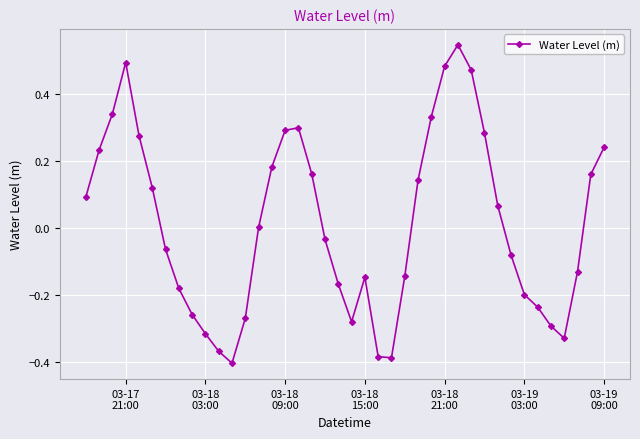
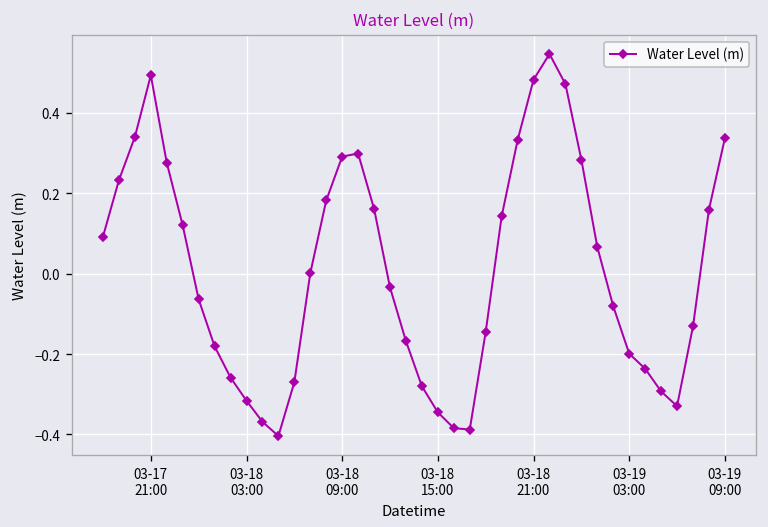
03-18 15:00: -0.15 -> -0.35
03-19 09:00: 0.24 -> 0.34
